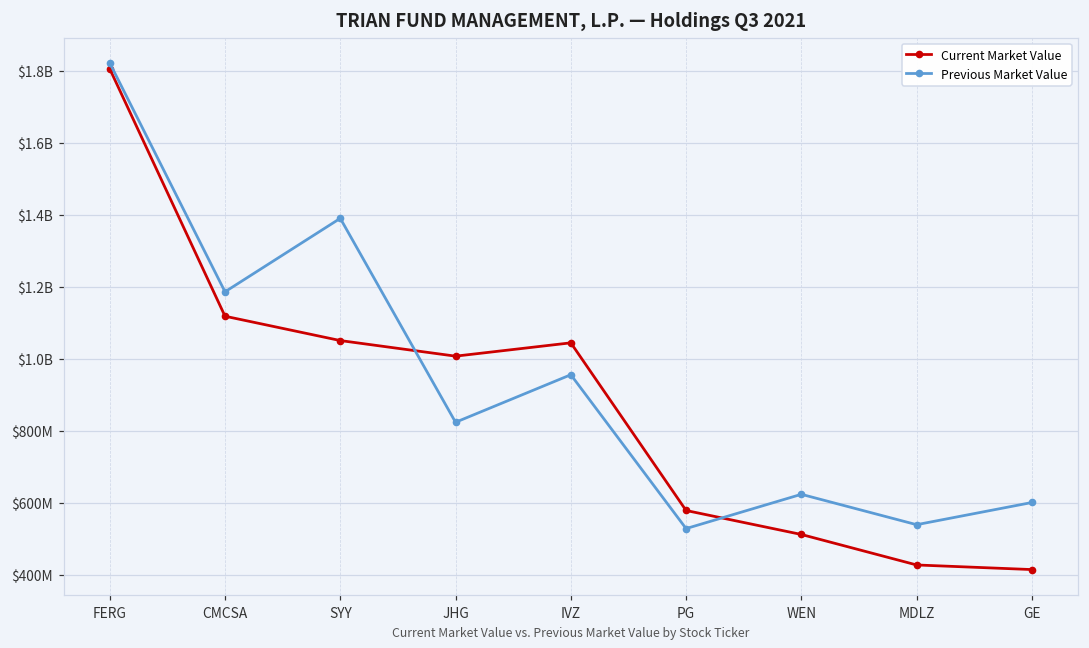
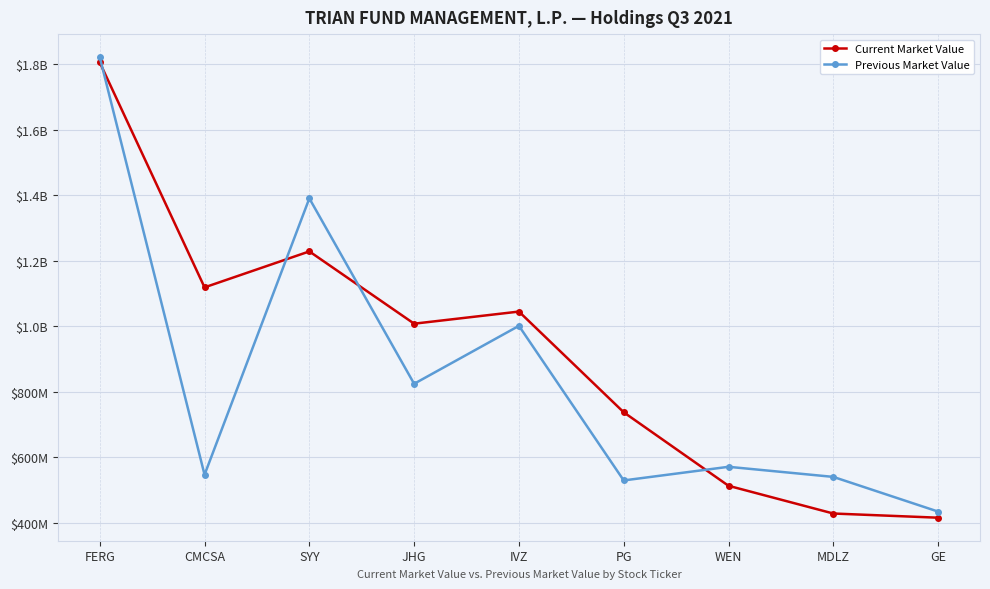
Previous Market Value, CMCSA: $1190000000 -> $550000000
Current Market Value, SYY: $1050000000 -> $1230000000
Previous Market Value, IVZ: $960000000 -> $1000000000
Current Market Value, PG: $580000000 -> $740000000
Previous Market Value, WEN: $620000000 -> $570000000
Previous Market Value, GE: $600000000 -> $430000000
